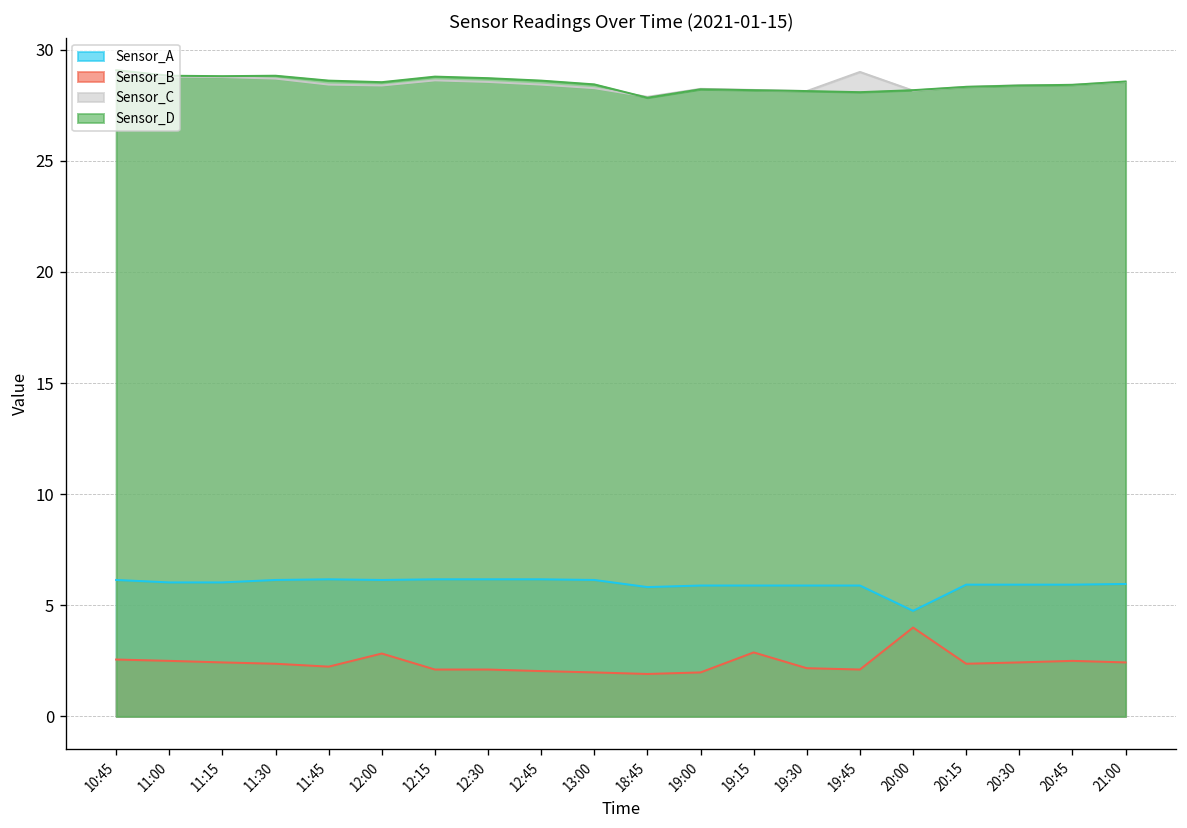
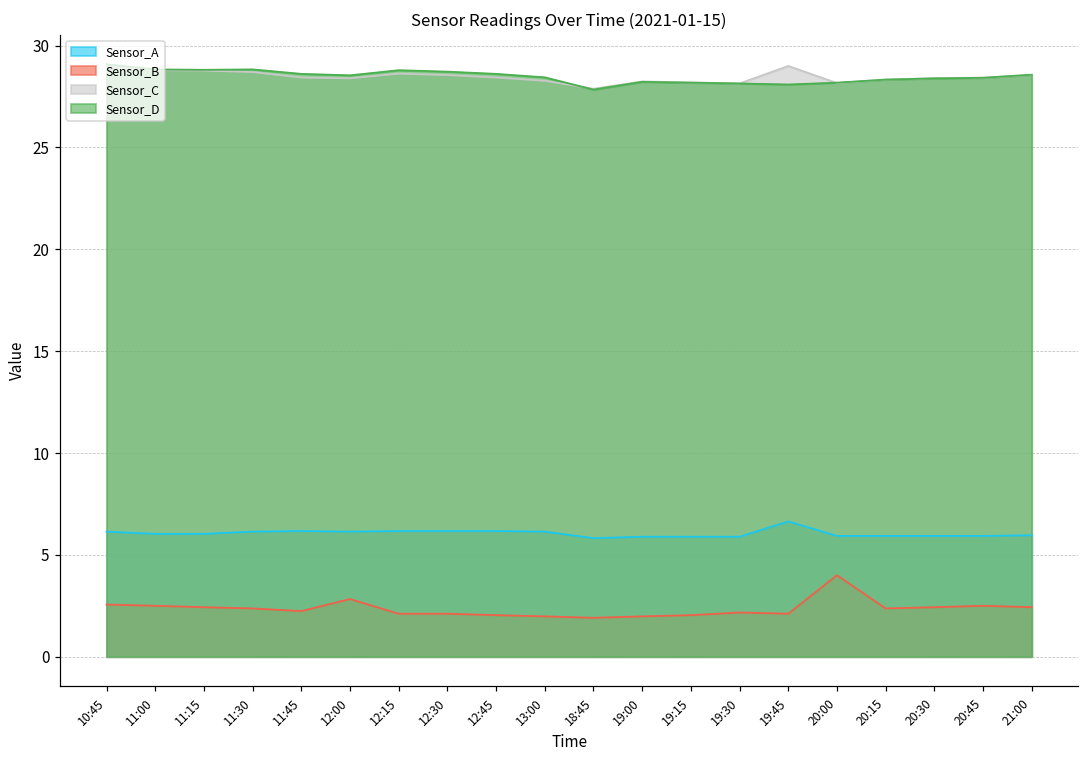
Sensor_B, 19:15: 2.9 -> 2.0
Sensor_A, 19:45: 5.9 -> 6.6
Sensor_A, 20:00: 4.8 -> 5.9
